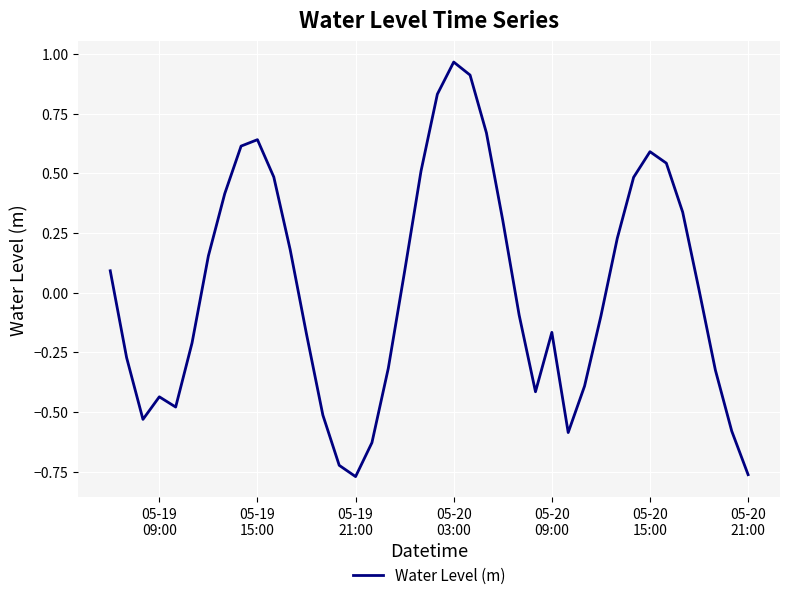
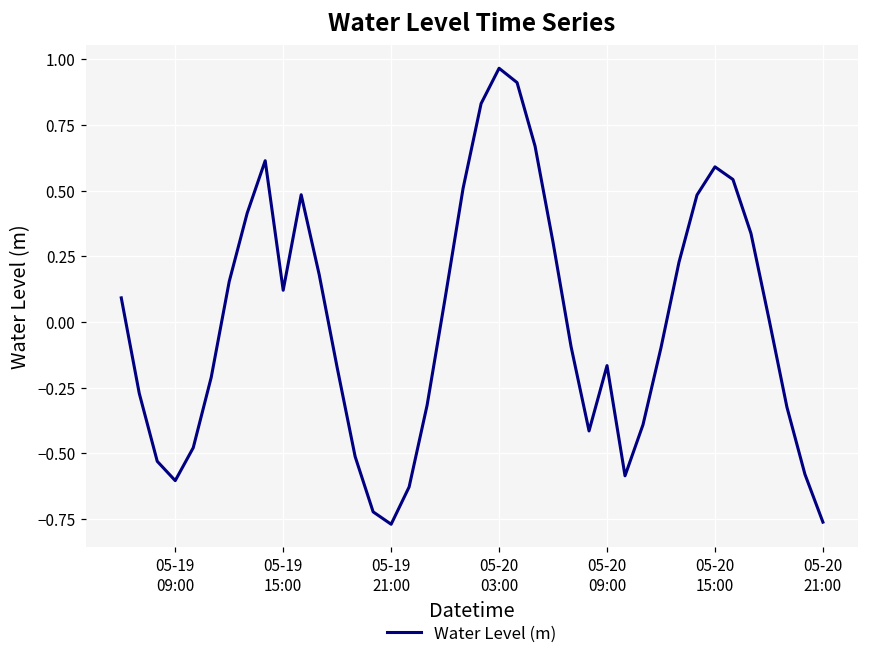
05-19 09:00: -0.44 -> -0.60
05-19 15:00: 0.64 -> 0.12
